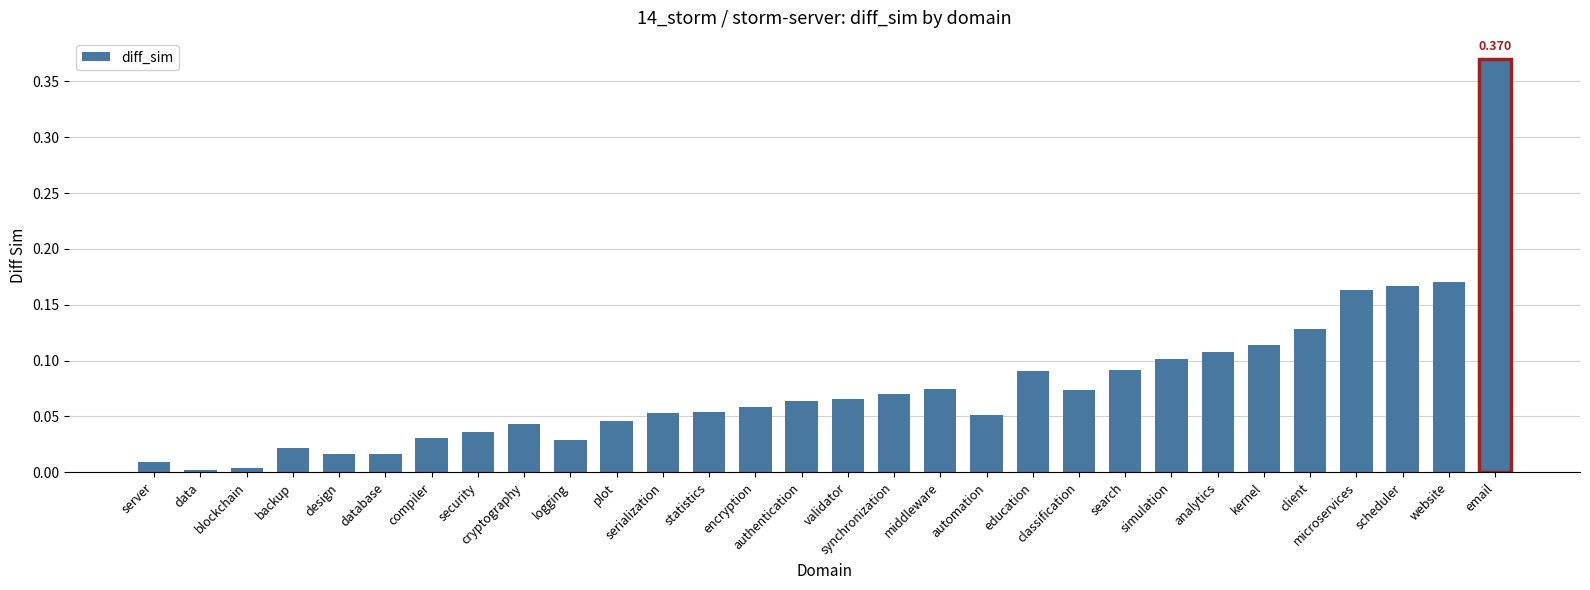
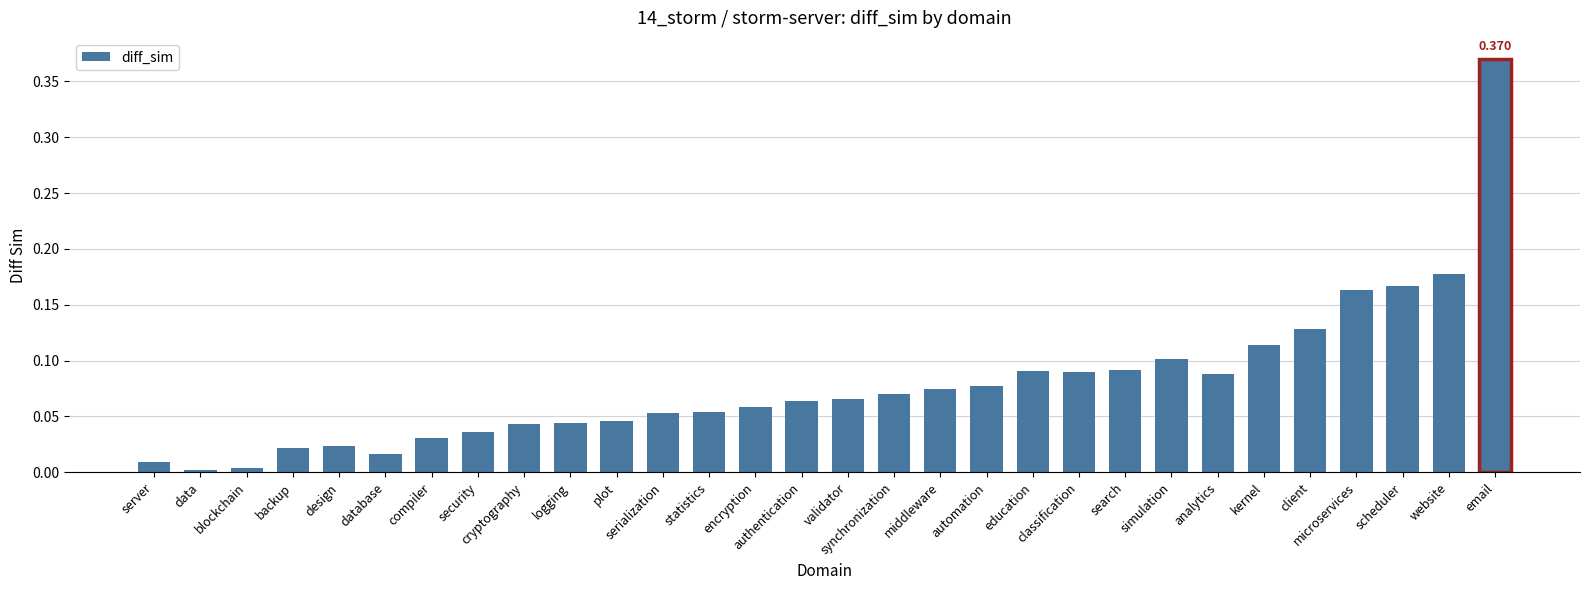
design: 0.016 -> 0.024
logging: 0.029 -> 0.045
automation: 0.051 -> 0.078
classification: 0.074 -> 0.090
analytics: 0.108 -> 0.088
website: 0.170 -> 0.178
